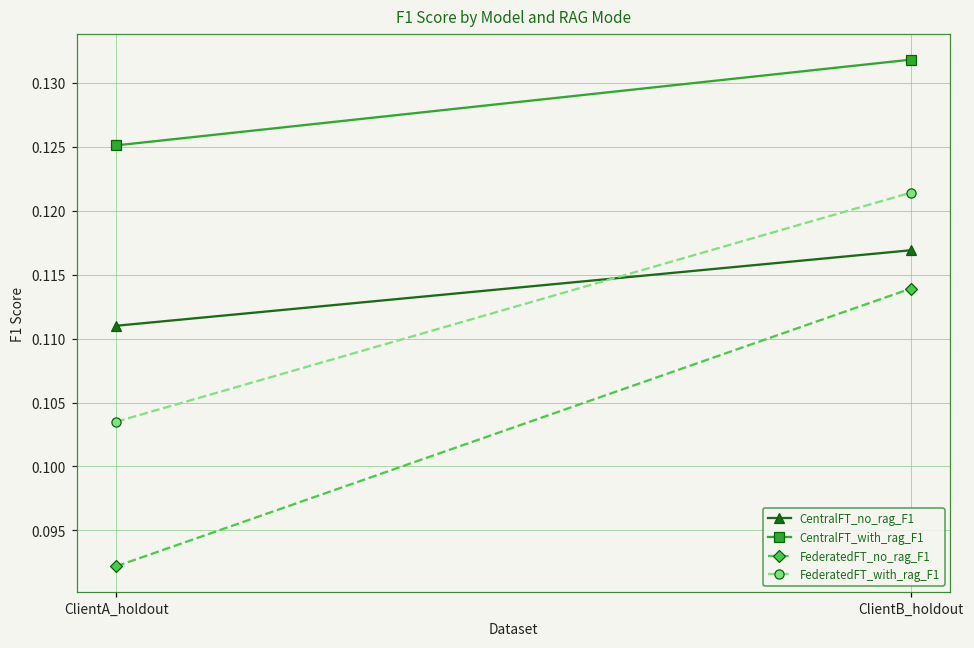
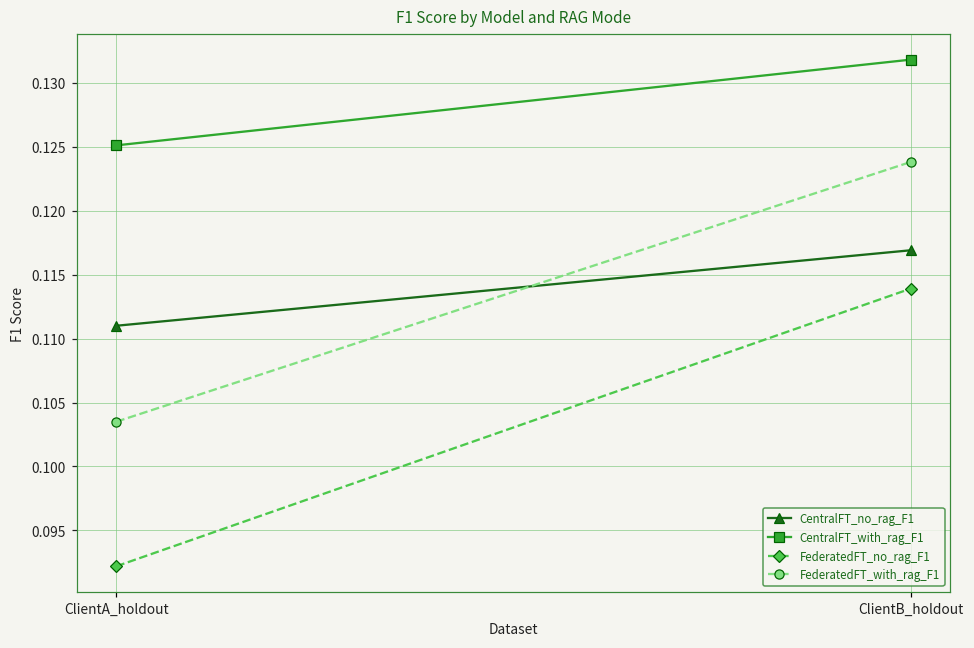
FederatedFT_with_rag_F1, ClientB_holdout: 0.1214 -> 0.1238
